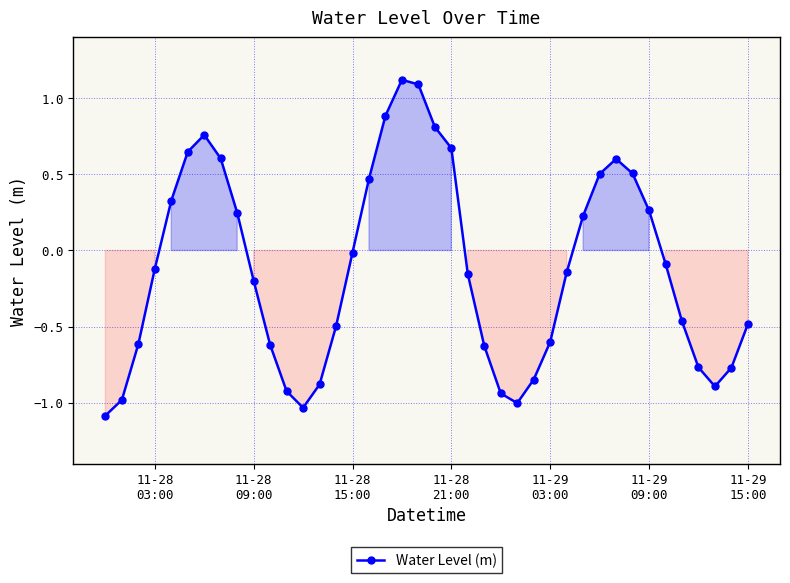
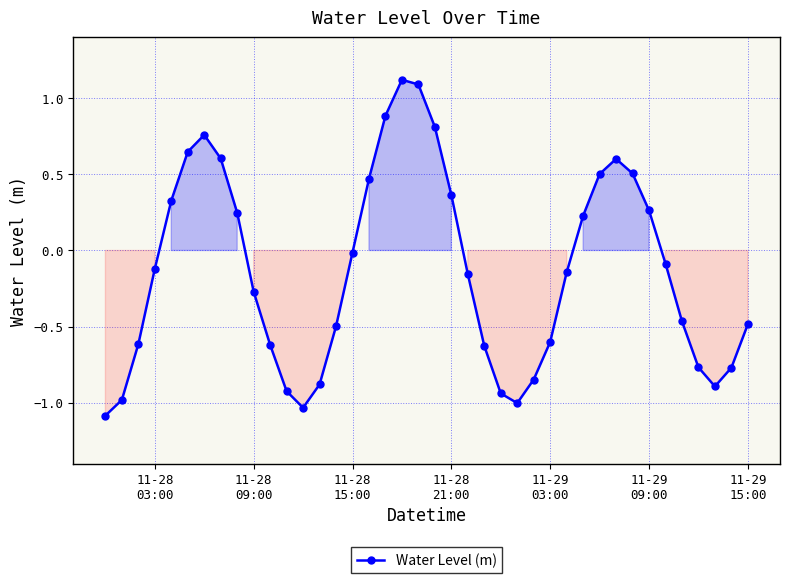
11-28 09:00: -0.20 -> -0.27
11-28 21:00: 0.67 -> 0.36
